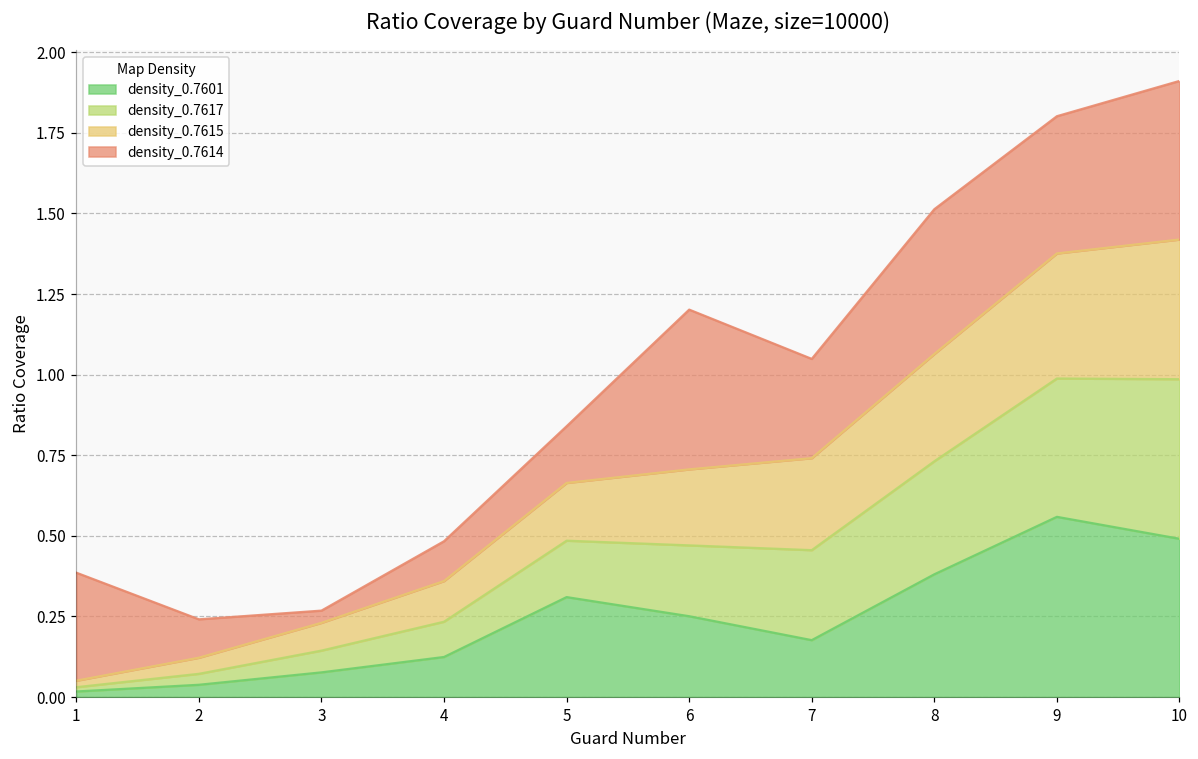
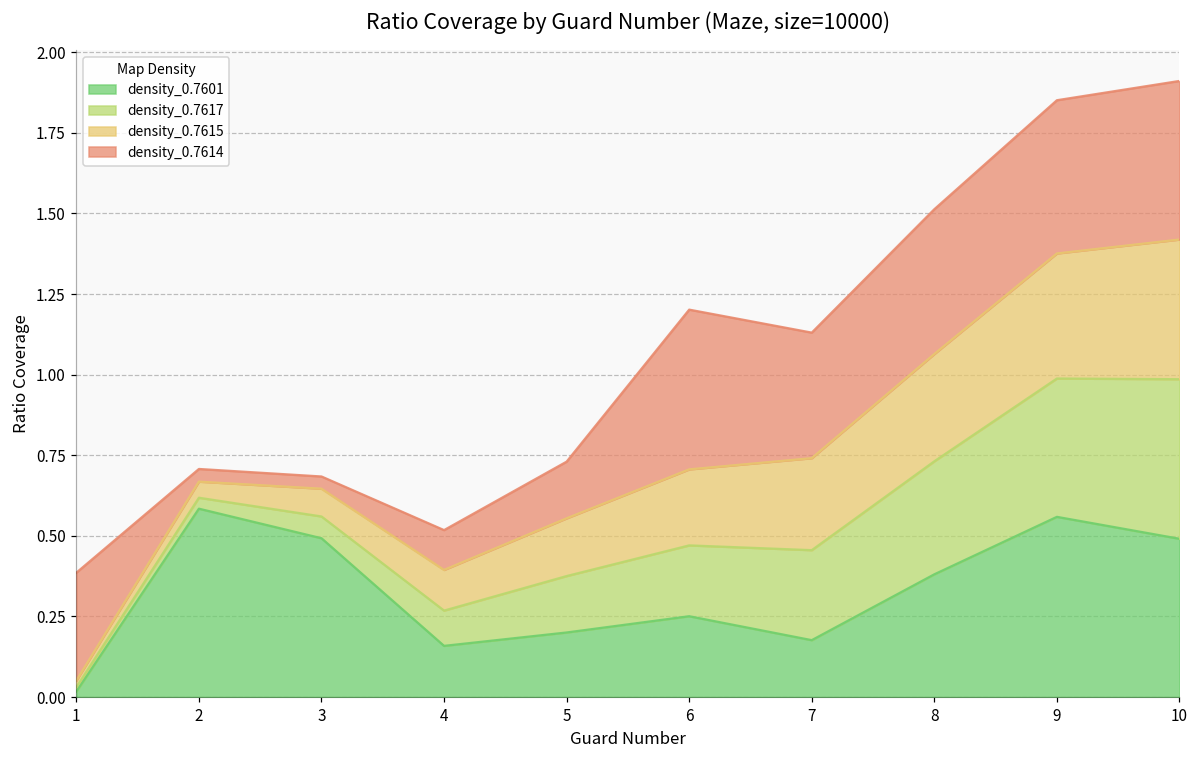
density_0.7601, 2: 0.04 -> 0.58
density_0.7614, 2: 0.12 -> 0.04
density_0.7601, 3: 0.08 -> 0.49
density_0.7601, 4: 0.12 -> 0.16
density_0.7601, 5: 0.31 -> 0.20
density_0.7614, 7: 0.31 -> 0.39
density_0.7614, 9: 0.43 -> 0.48
